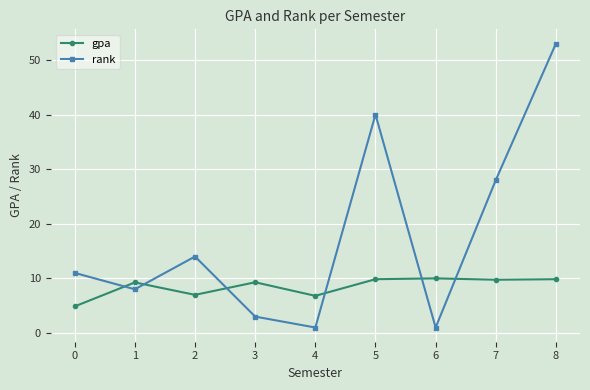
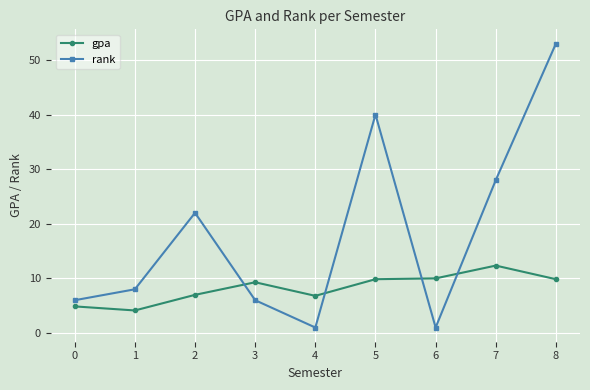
rank, 0: 11 -> 6
gpa, 1: 9 -> 4
rank, 2: 14 -> 22
rank, 3: 3 -> 6
gpa, 7: 10 -> 12
